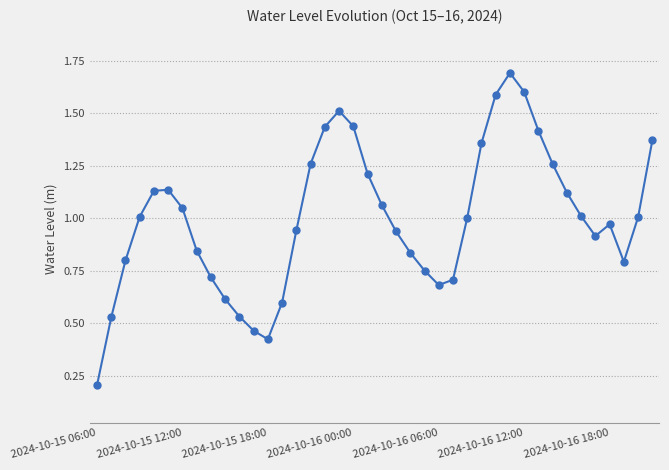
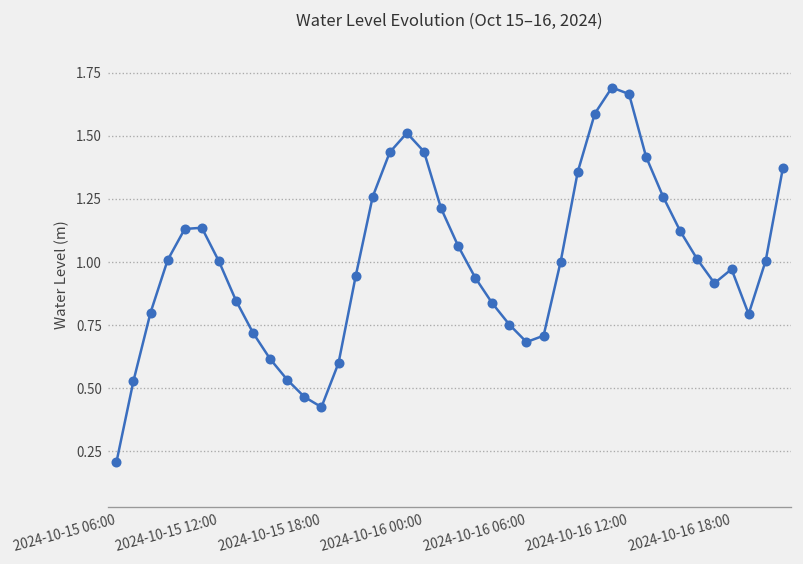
2024-10-15 12:00: 1.05 -> 1.00
2024-10-16 12:00: 1.60 -> 1.67
